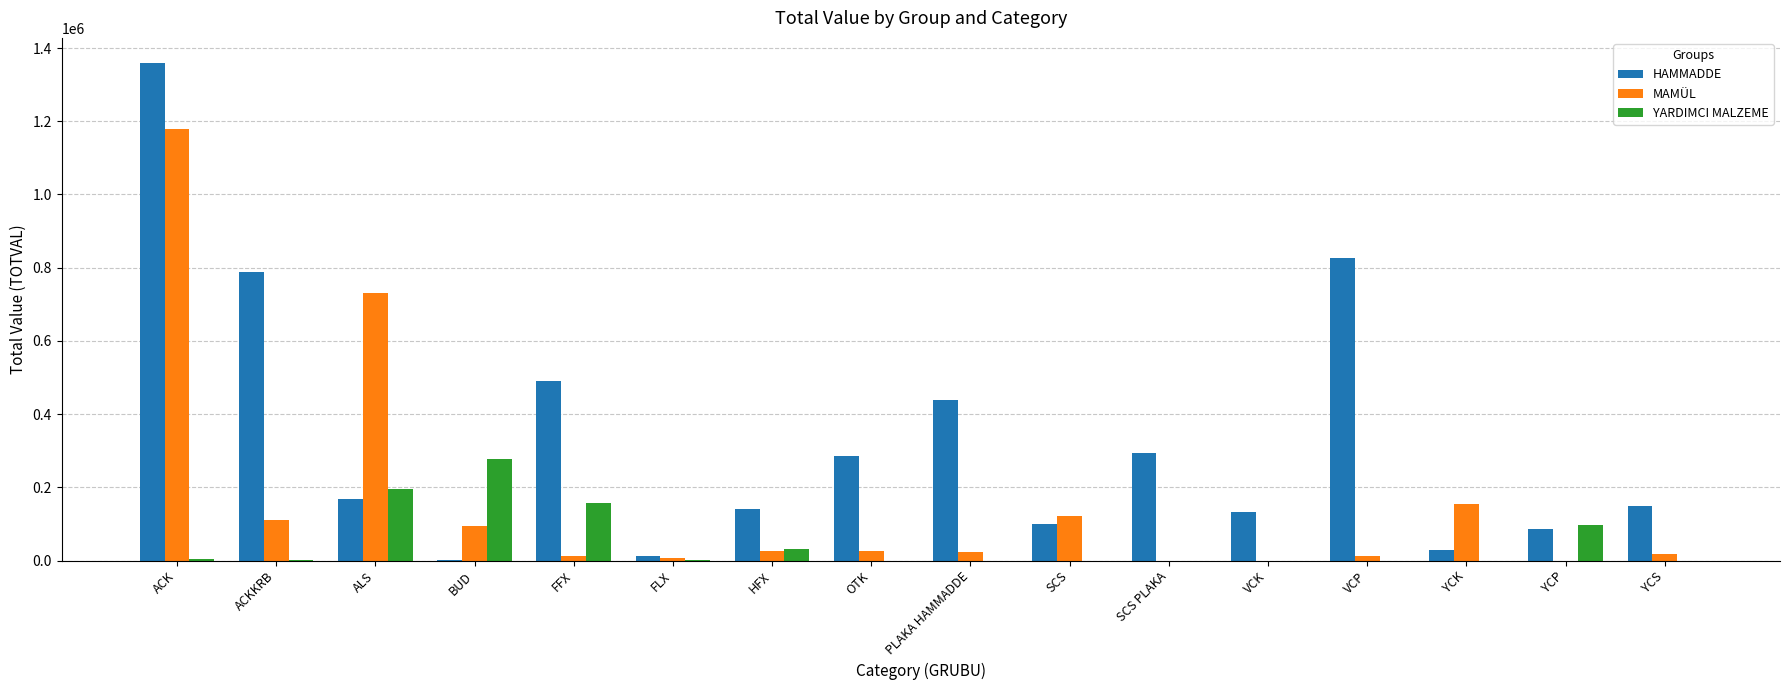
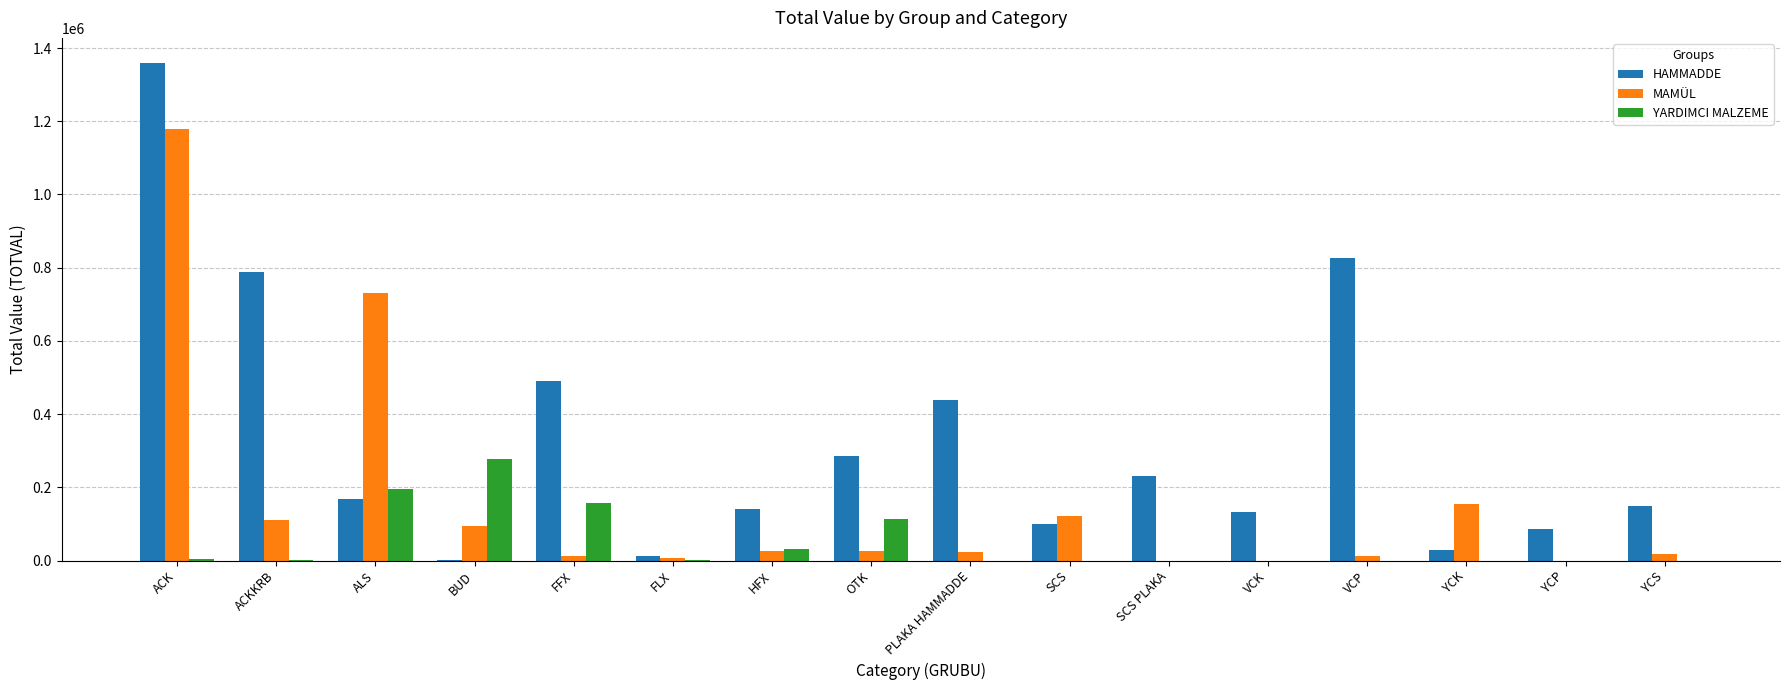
YARDIMCI MALZEME, OTK: 0 -> 110000
HAMMADDE, SCS PLAKA: 290000 -> 230000
YARDIMCI MALZEME, YCP: 100000 -> 0
